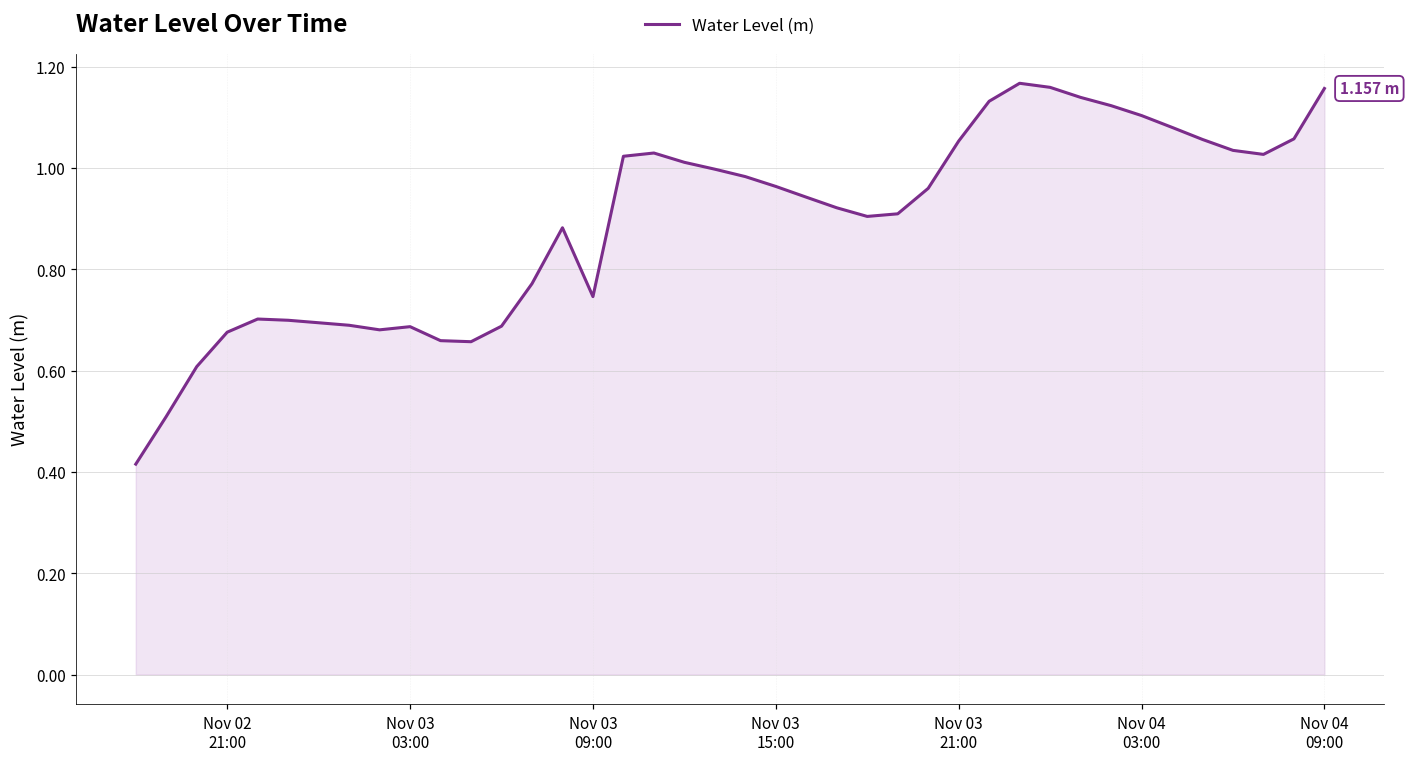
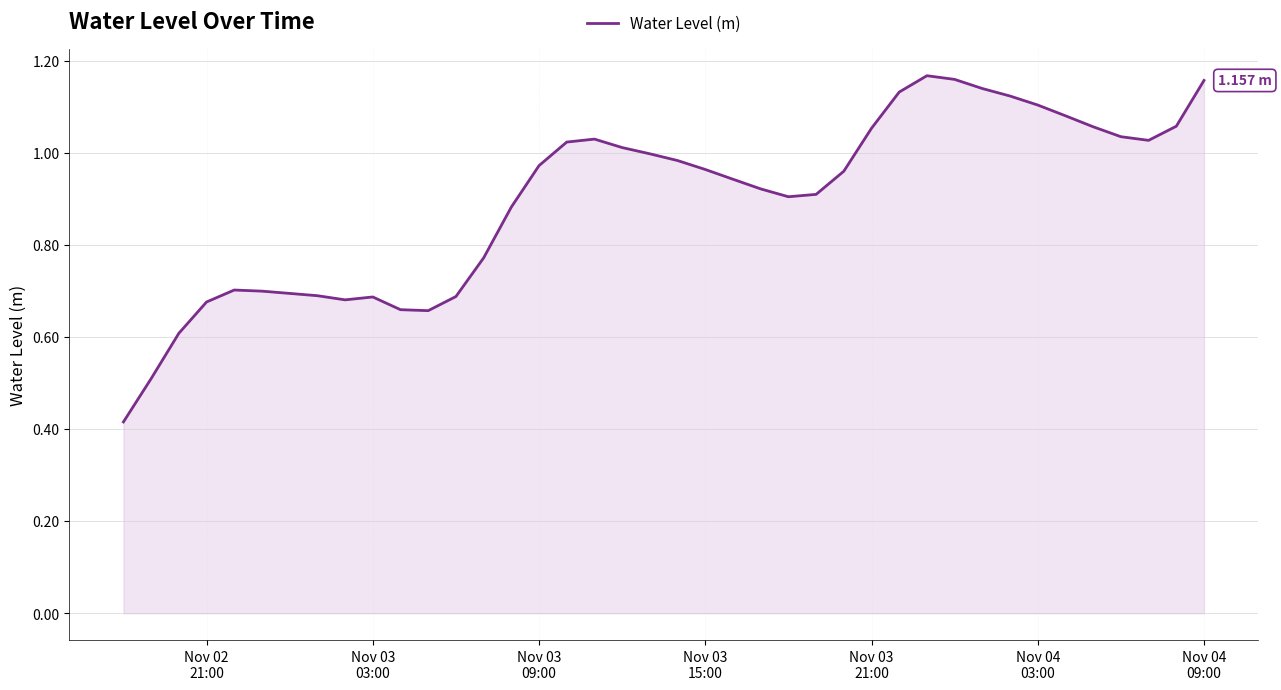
Nov 03 09:00: 0.75 -> 0.97
